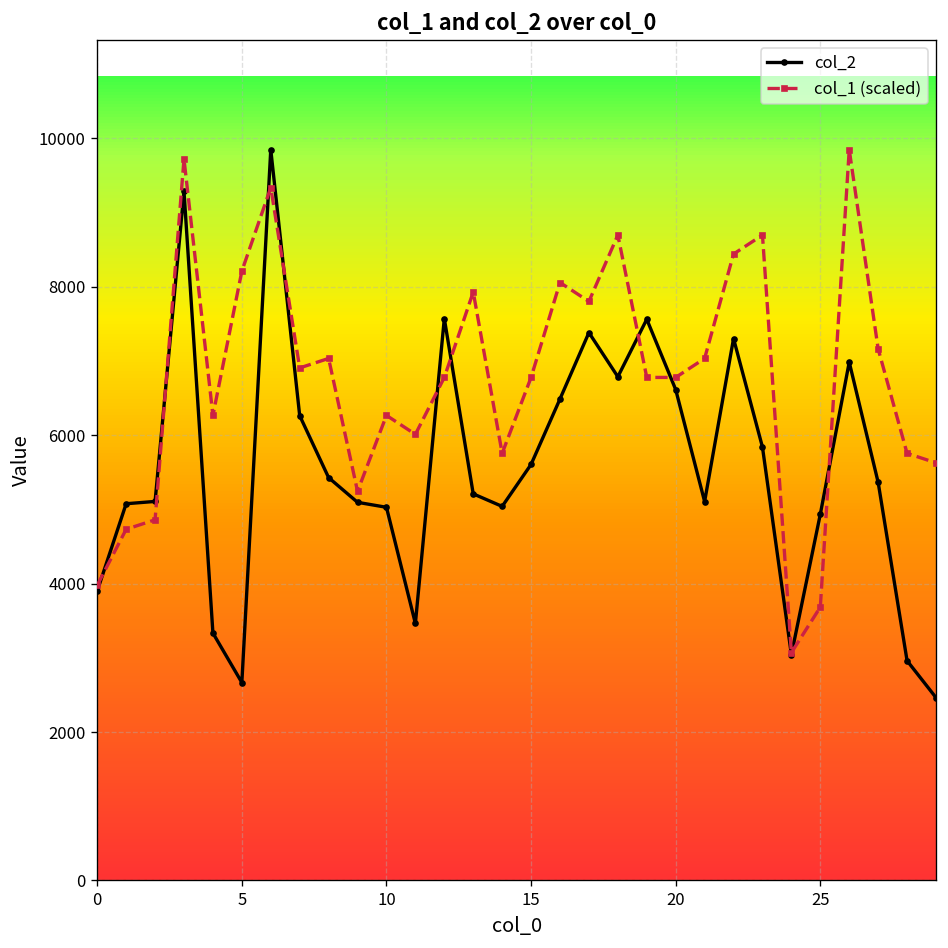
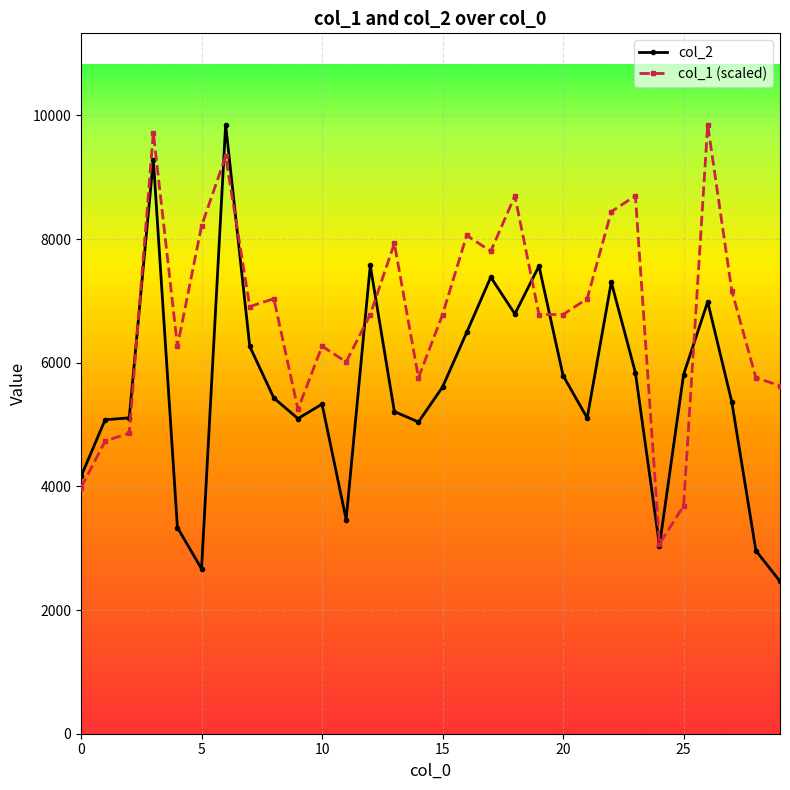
col_2, 0: 3900 -> 4200
col_2, 10: 5000 -> 5300
col_2, 20: 6600 -> 5800
col_2, 25: 4900 -> 5800
